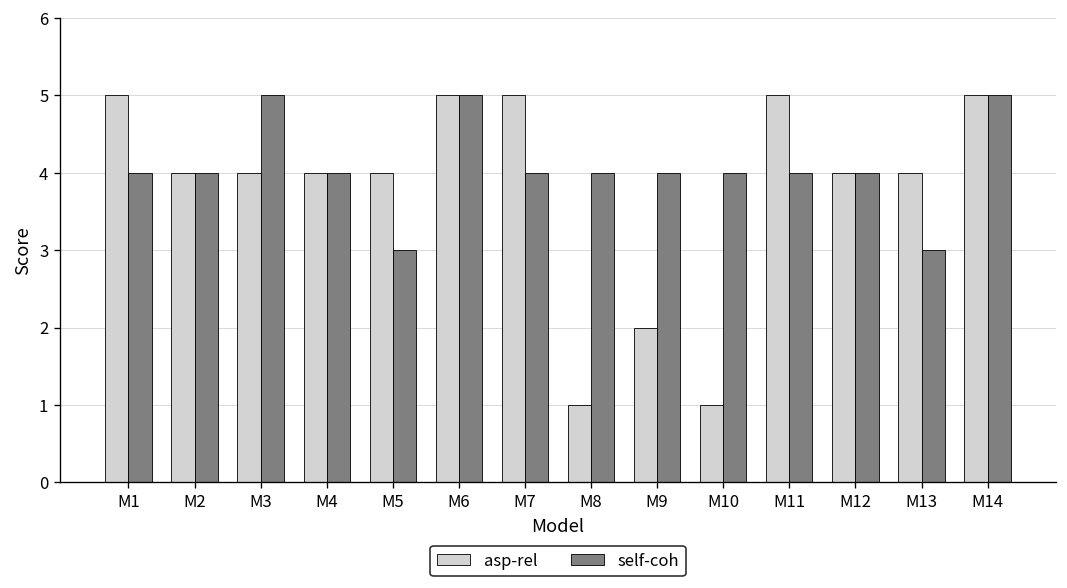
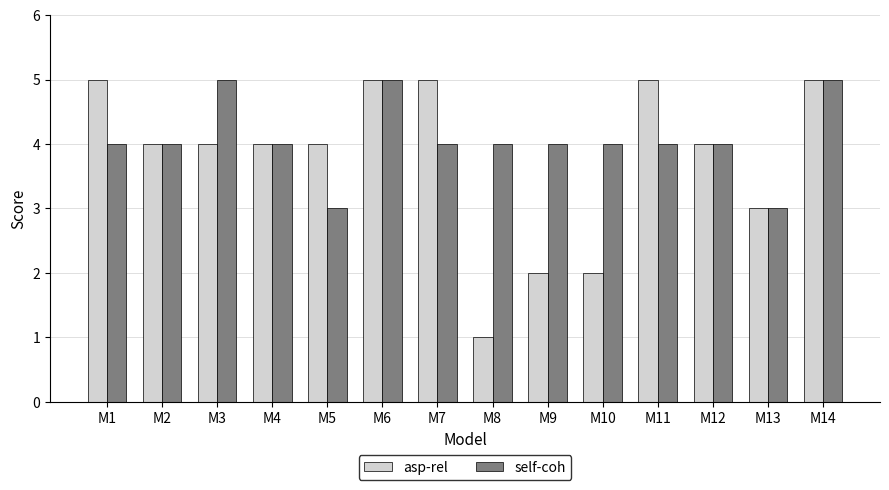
asp-rel, M10: 1 -> 2
asp-rel, M13: 4 -> 3
